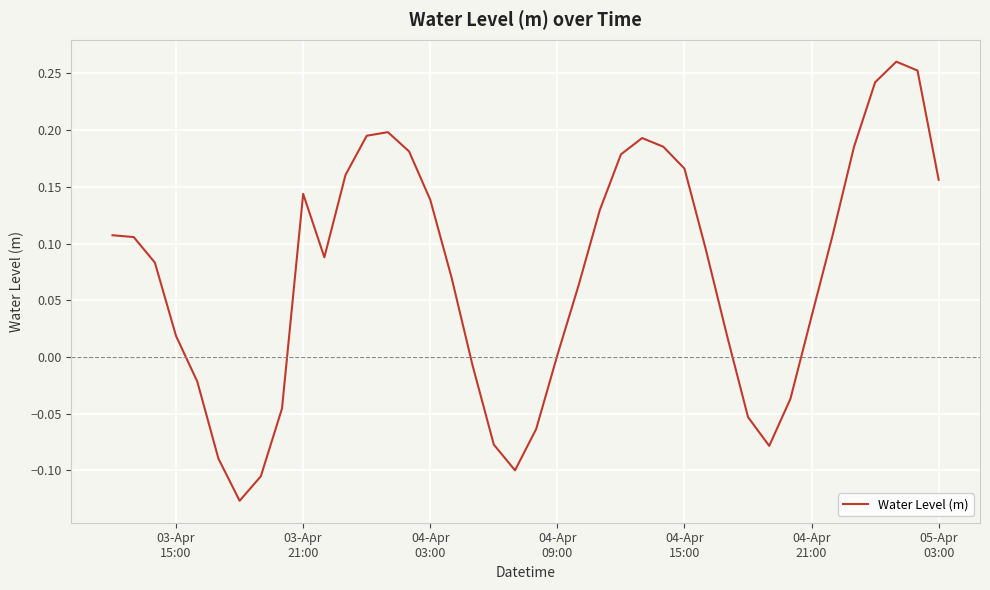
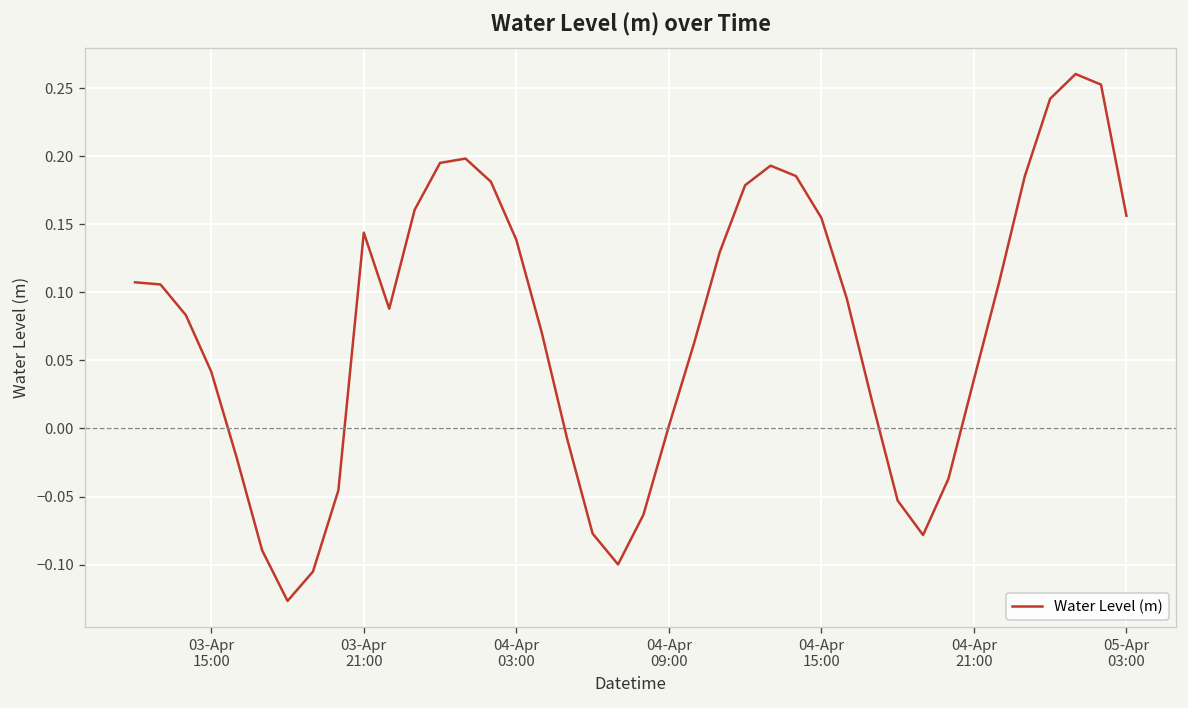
03-Apr 15:00: 0.019 -> 0.042
04-Apr 15:00: 0.166 -> 0.155
